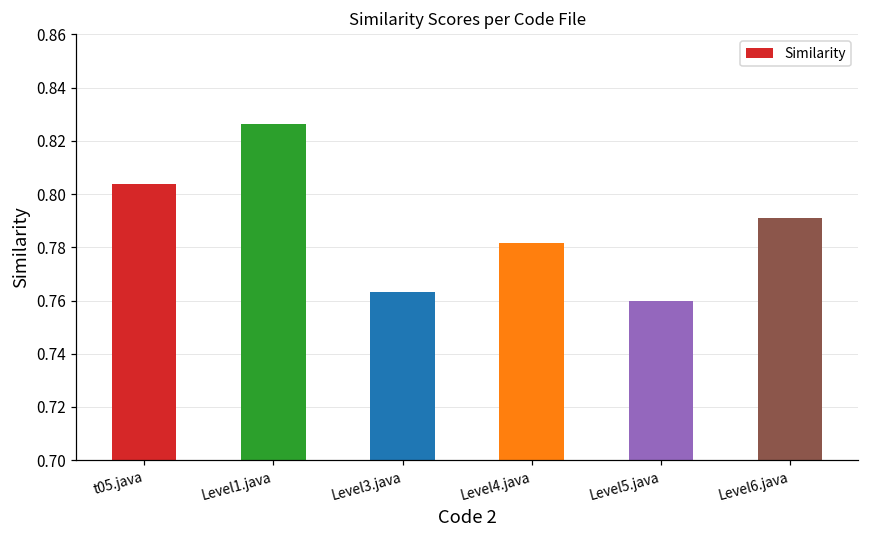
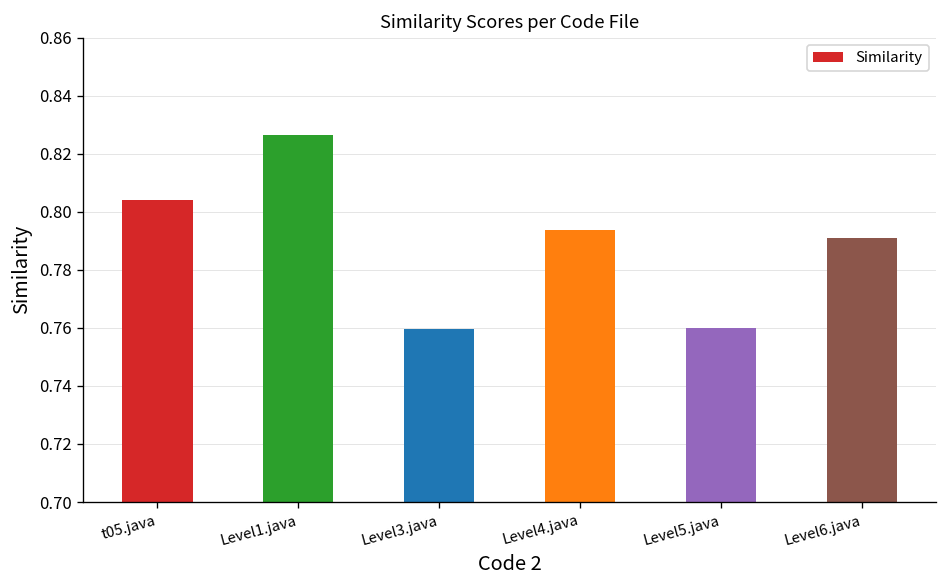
Level3.java: 0.763 -> 0.760
Level4.java: 0.782 -> 0.794
